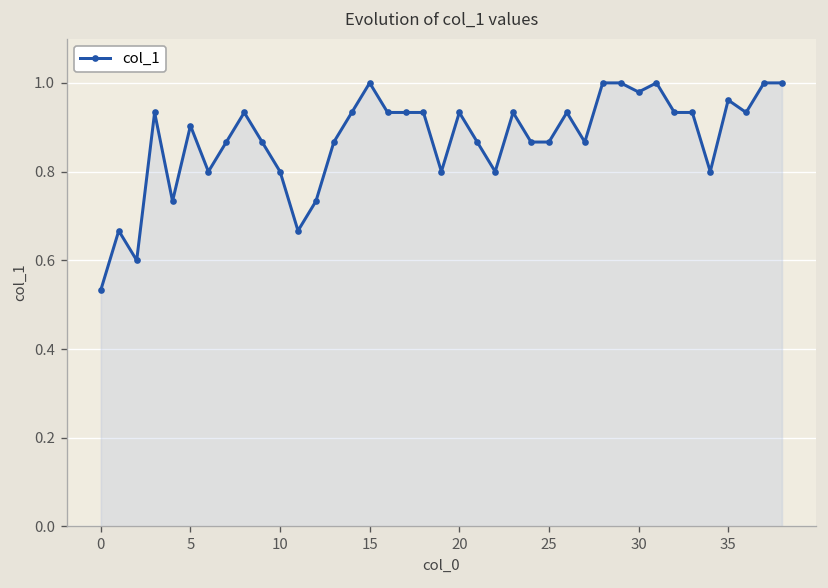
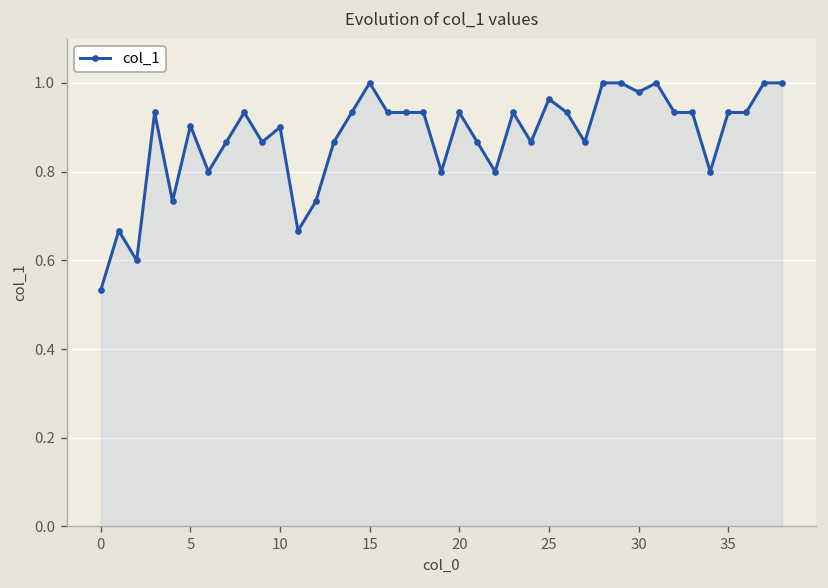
10: 0.8 -> 0.9
25: 0.87 -> 0.96
35: 0.96 -> 0.93
